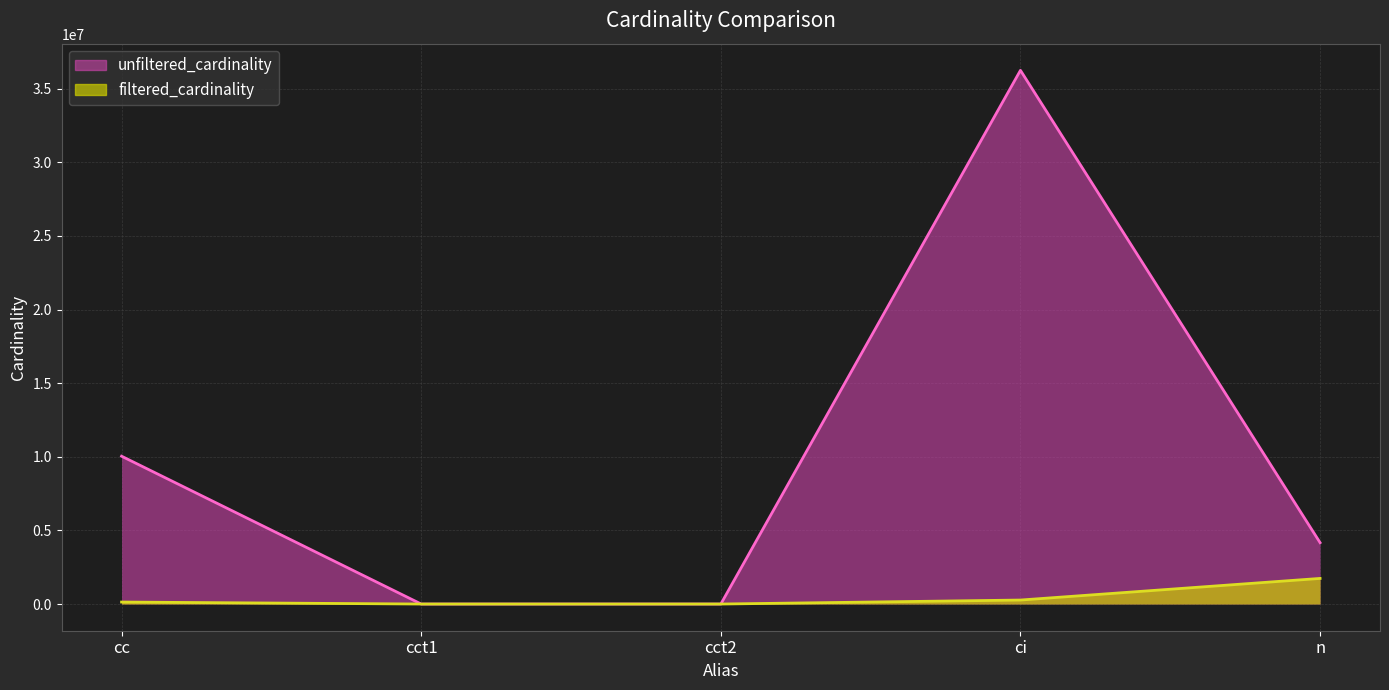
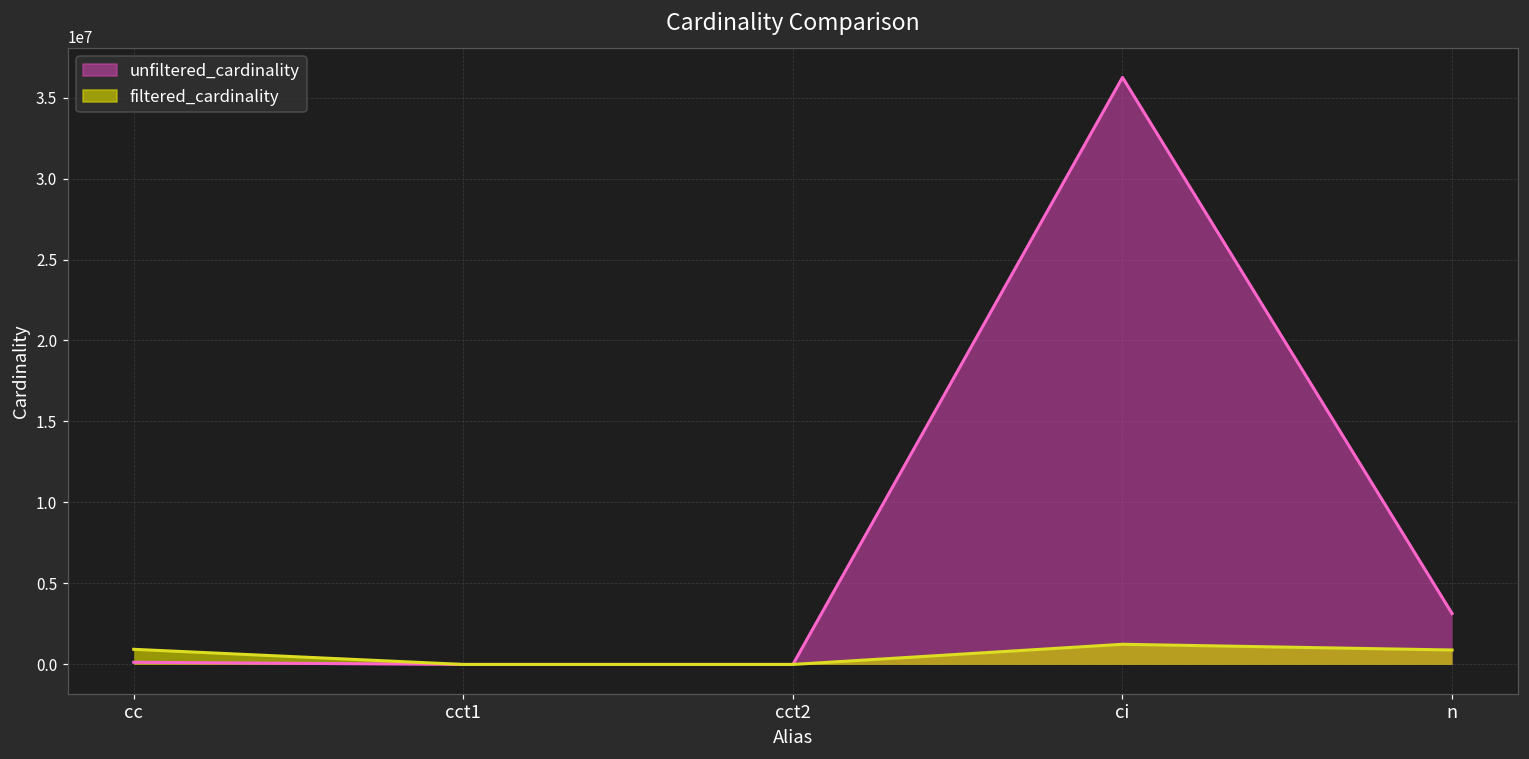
unfiltered_cardinality, cc: 10000000 -> 100000
filtered_cardinality, cc: 100000 -> 900000
filtered_cardinality, ci: 300000 -> 1200000
unfiltered_cardinality, n: 4200000 -> 3100000
filtered_cardinality, n: 1700000 -> 900000
